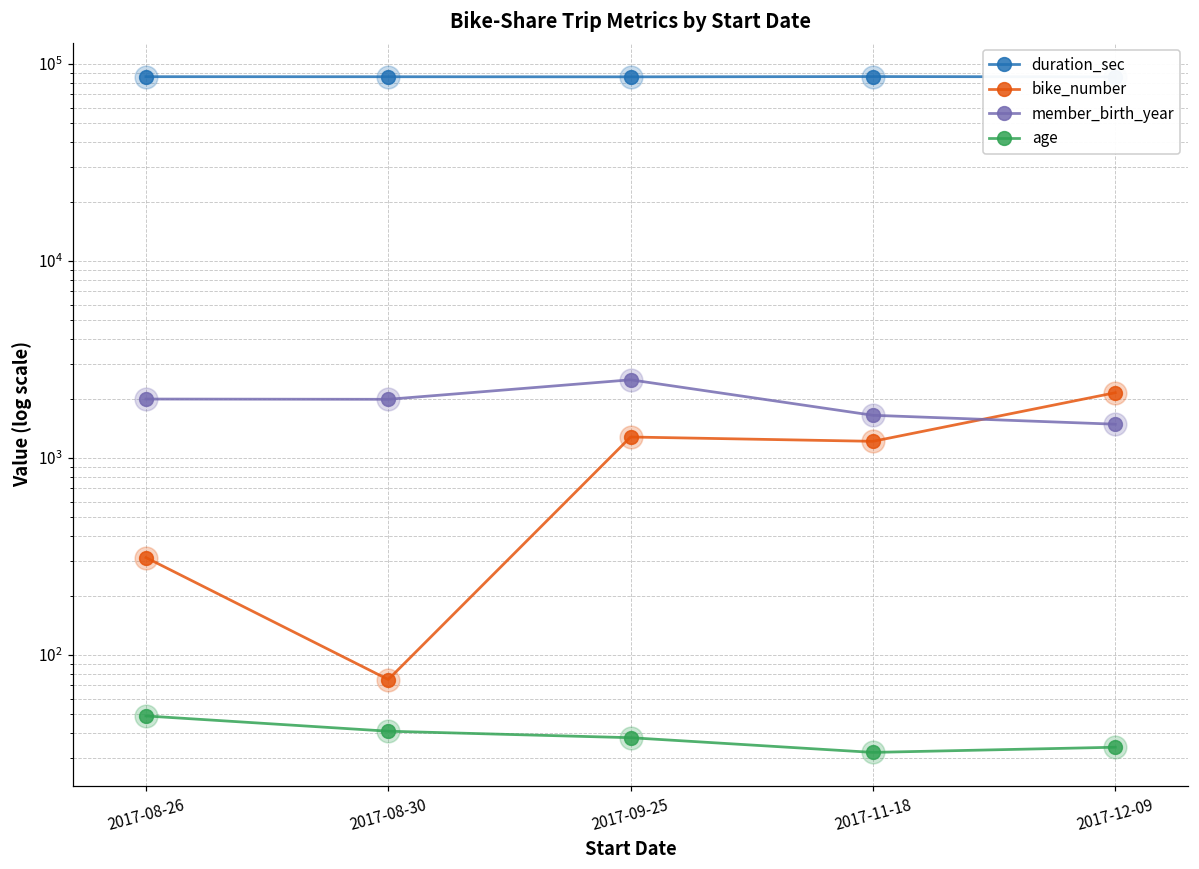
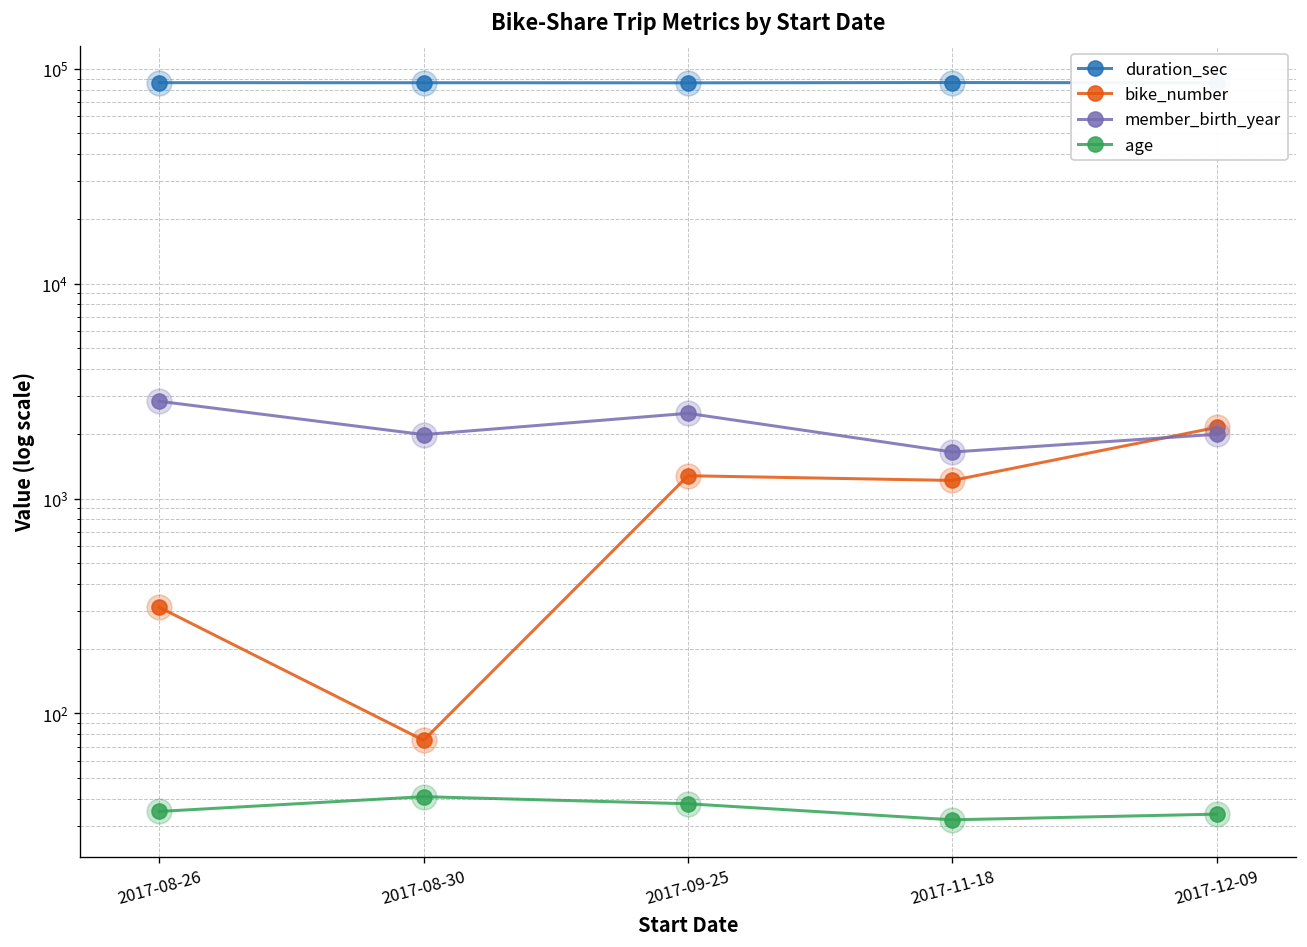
member_birth_year, 2017-08-26: 2000 -> 2800
age, 2017-08-26: 49 -> 35
member_birth_year, 2017-12-09: 1500 -> 2000
